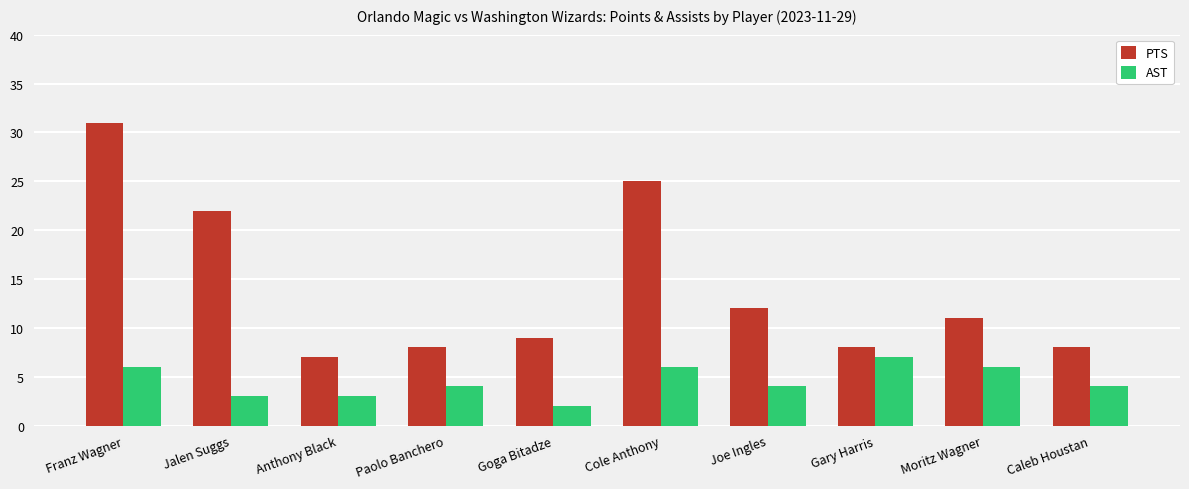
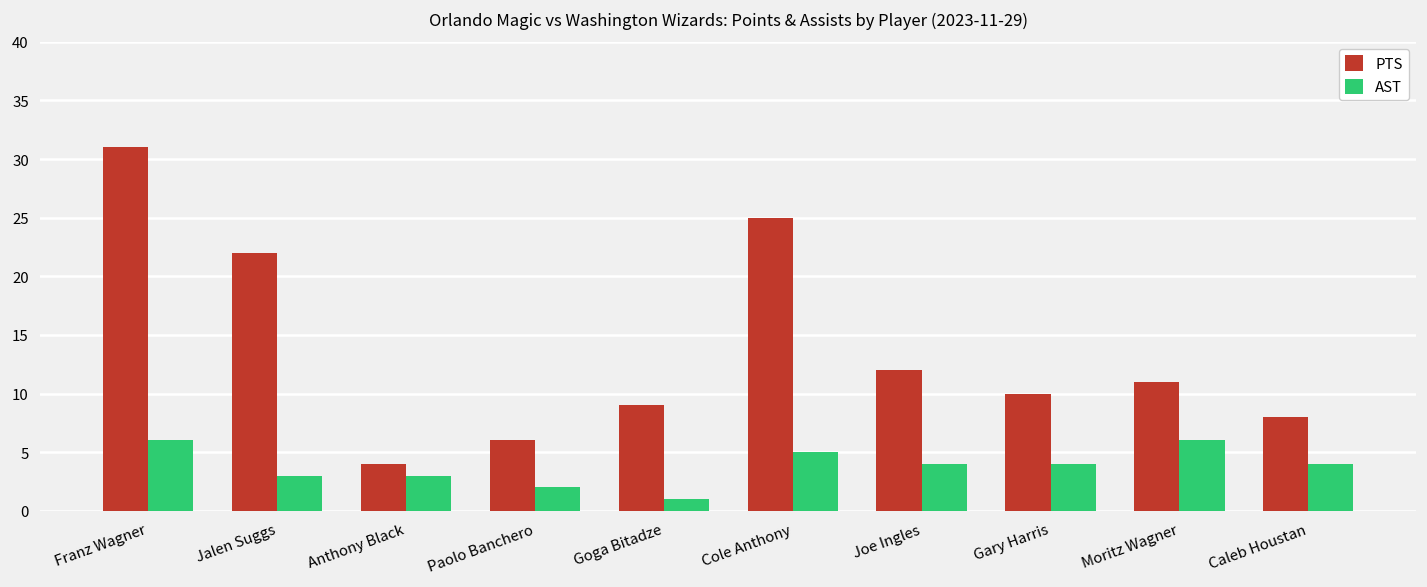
PTS, Anthony Black: 7 -> 4
PTS, Paolo Banchero: 8 -> 6
AST, Paolo Banchero: 4 -> 2
AST, Goga Bitadze: 2 -> 1
AST, Cole Anthony: 6 -> 5
PTS, Gary Harris: 8 -> 10
AST, Gary Harris: 7 -> 4
